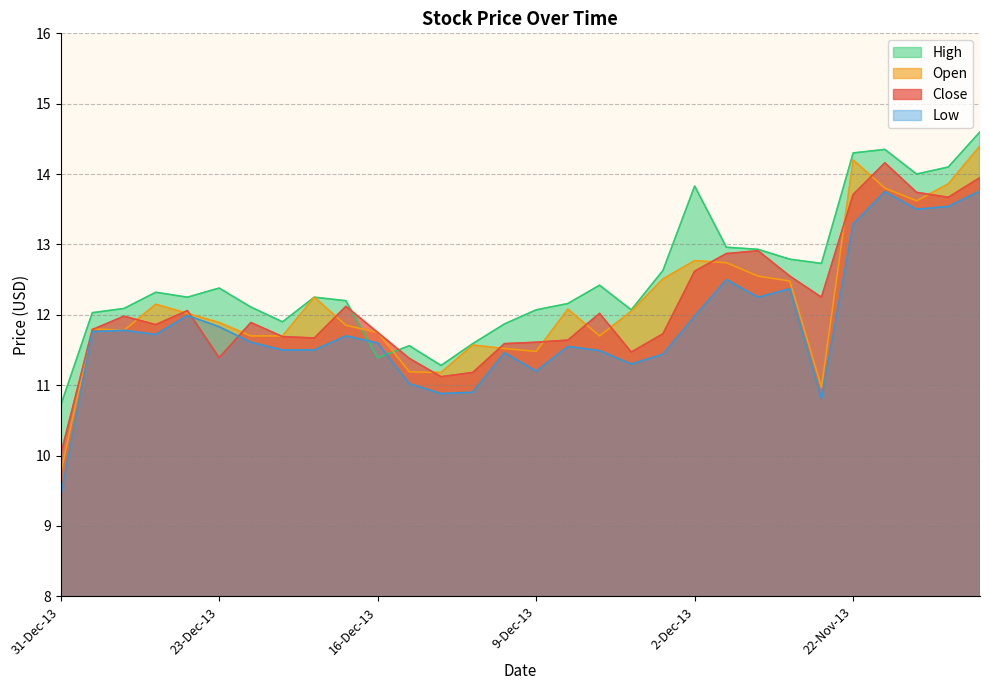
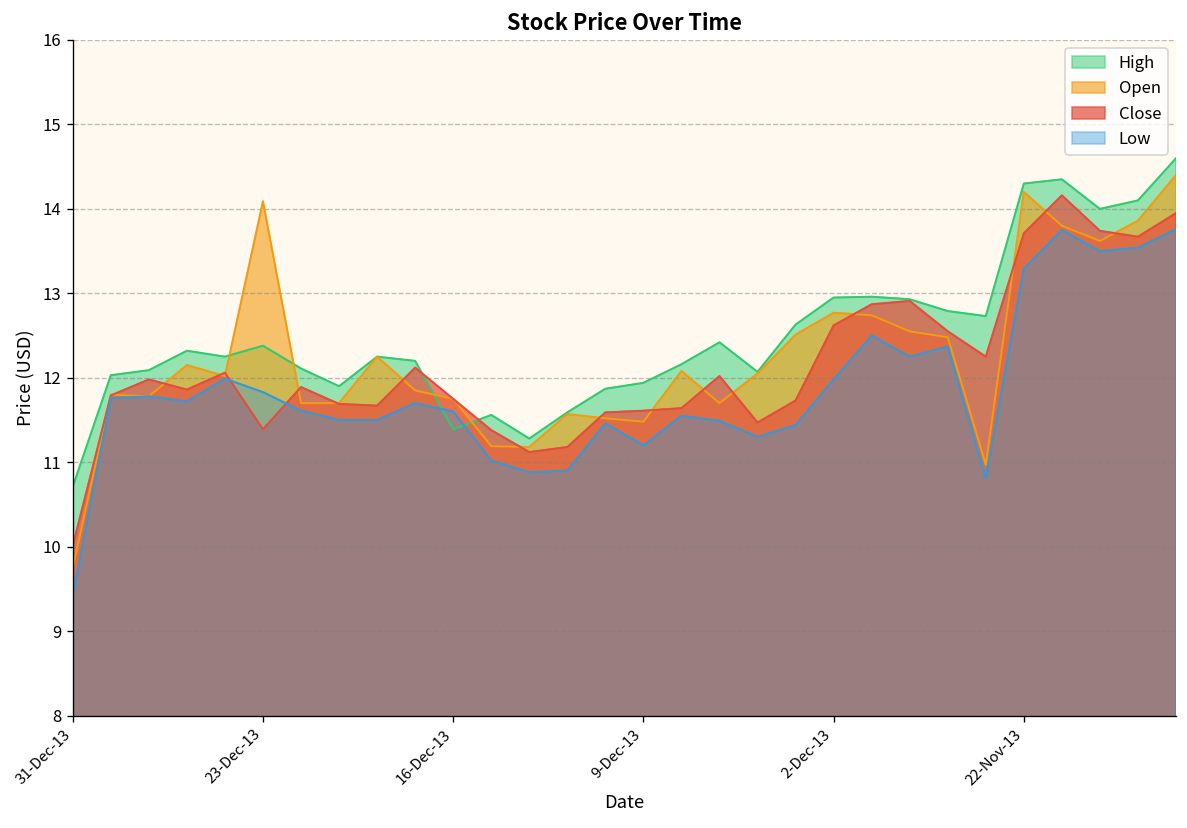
Open, 23-Dec-13: 11.9 -> 14.1
High, 9-Dec-13: 12.1 -> 11.9
High, 2-Dec-13: 13.8 -> 13.0
